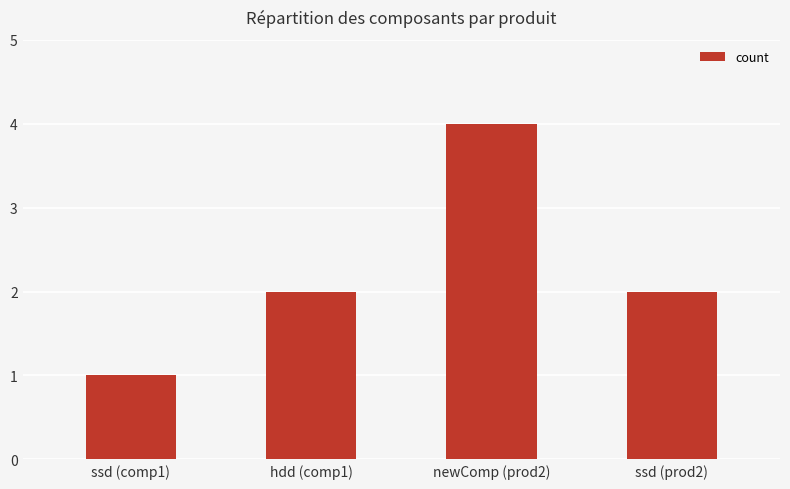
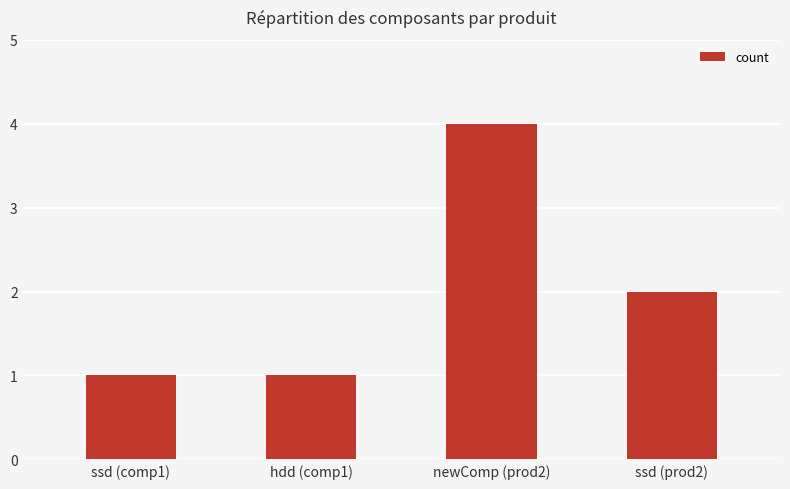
hdd (comp1): 2 -> 1
